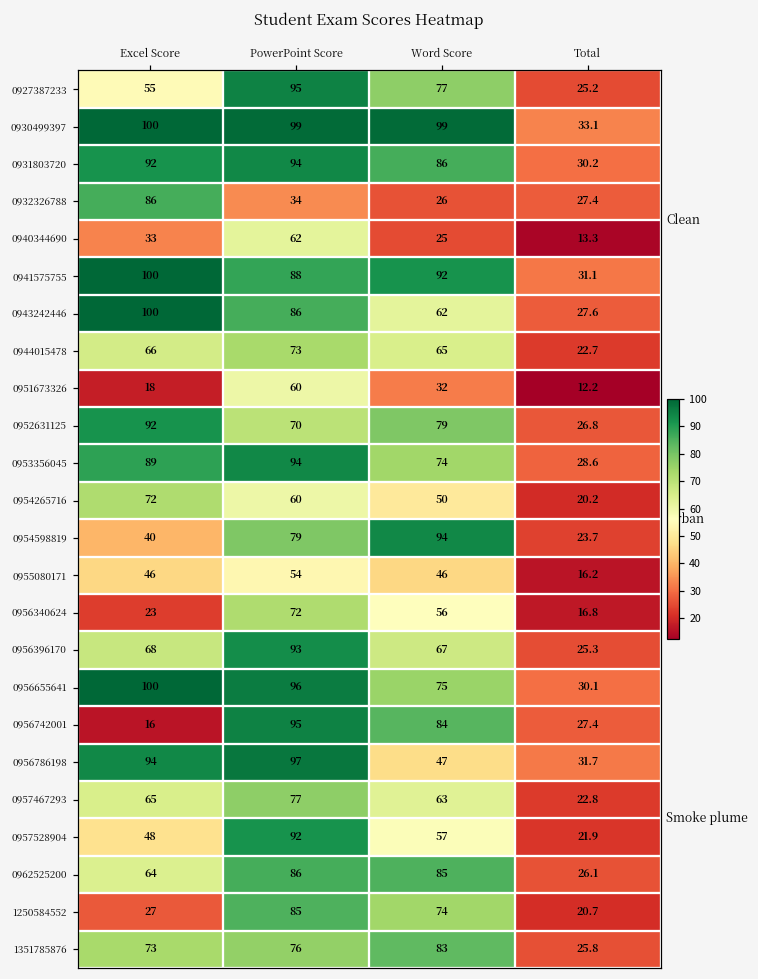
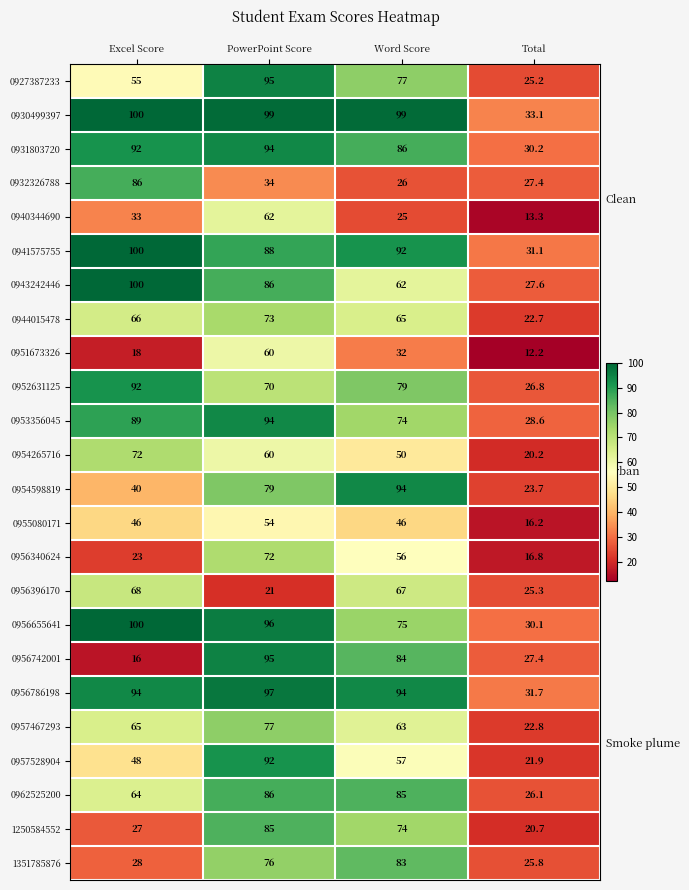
0956396170, PowerPoint Score: 93 -> 21
0956786198, Word Score: 47 -> 94
1351785876, Excel Score: 73 -> 28
